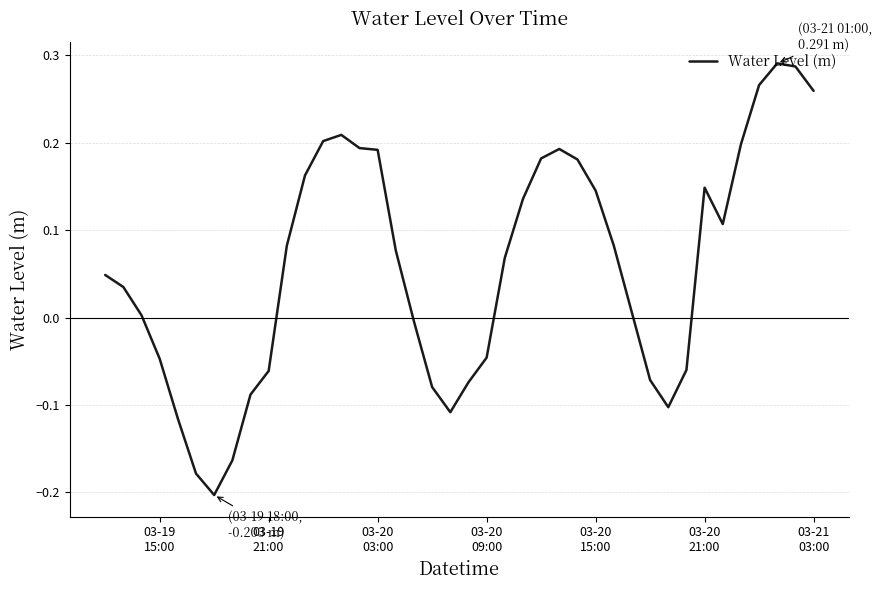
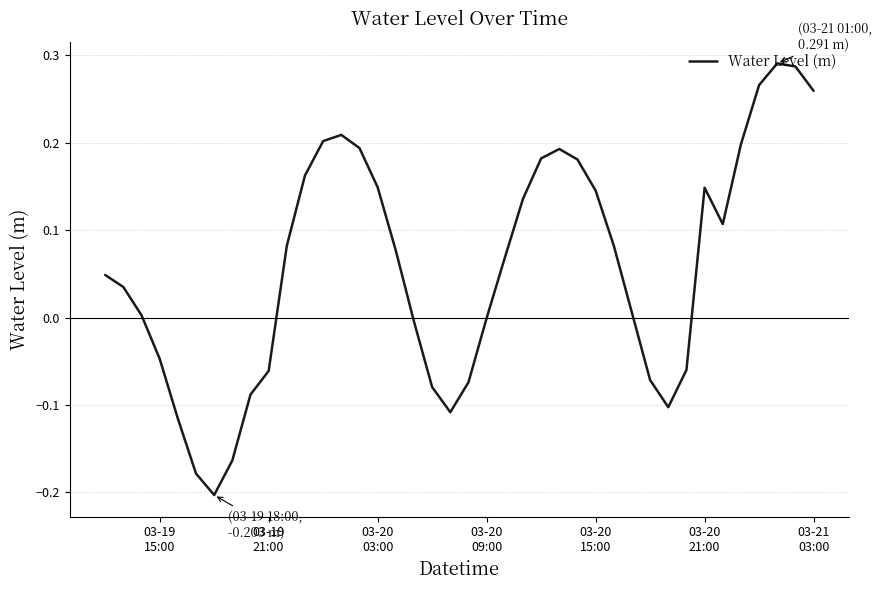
03-20 03:00: 0.19 -> 0.15
03-20 09:00: -0.05 -> 0.00
